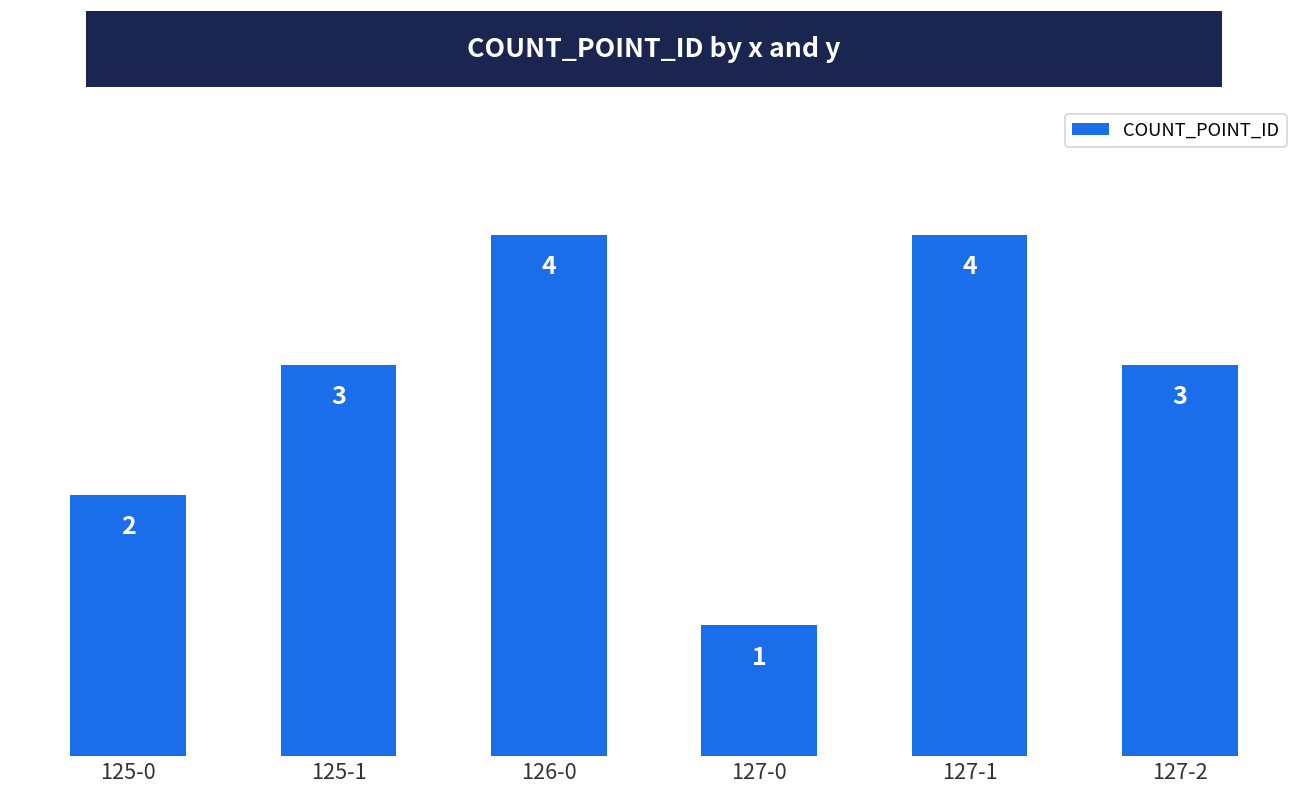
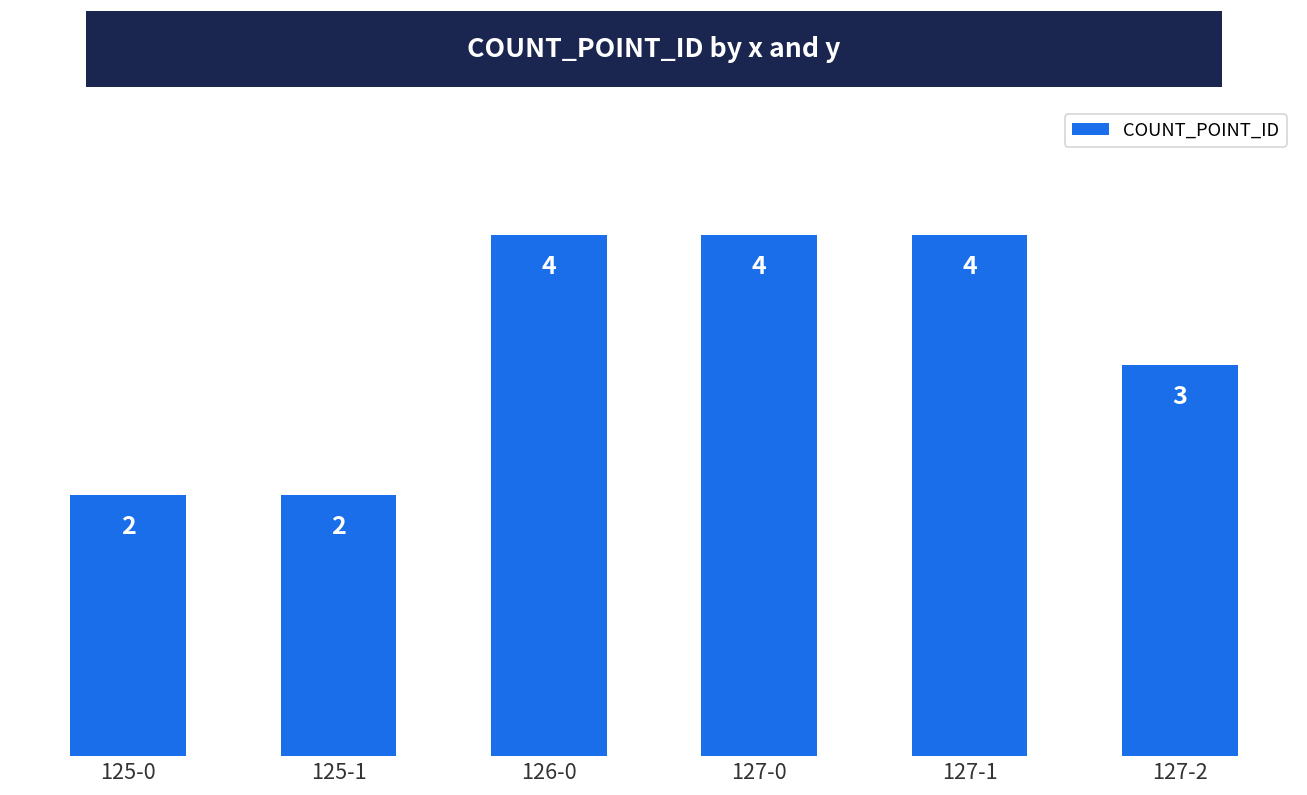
125-1: 3 -> 2
127-0: 1 -> 4
